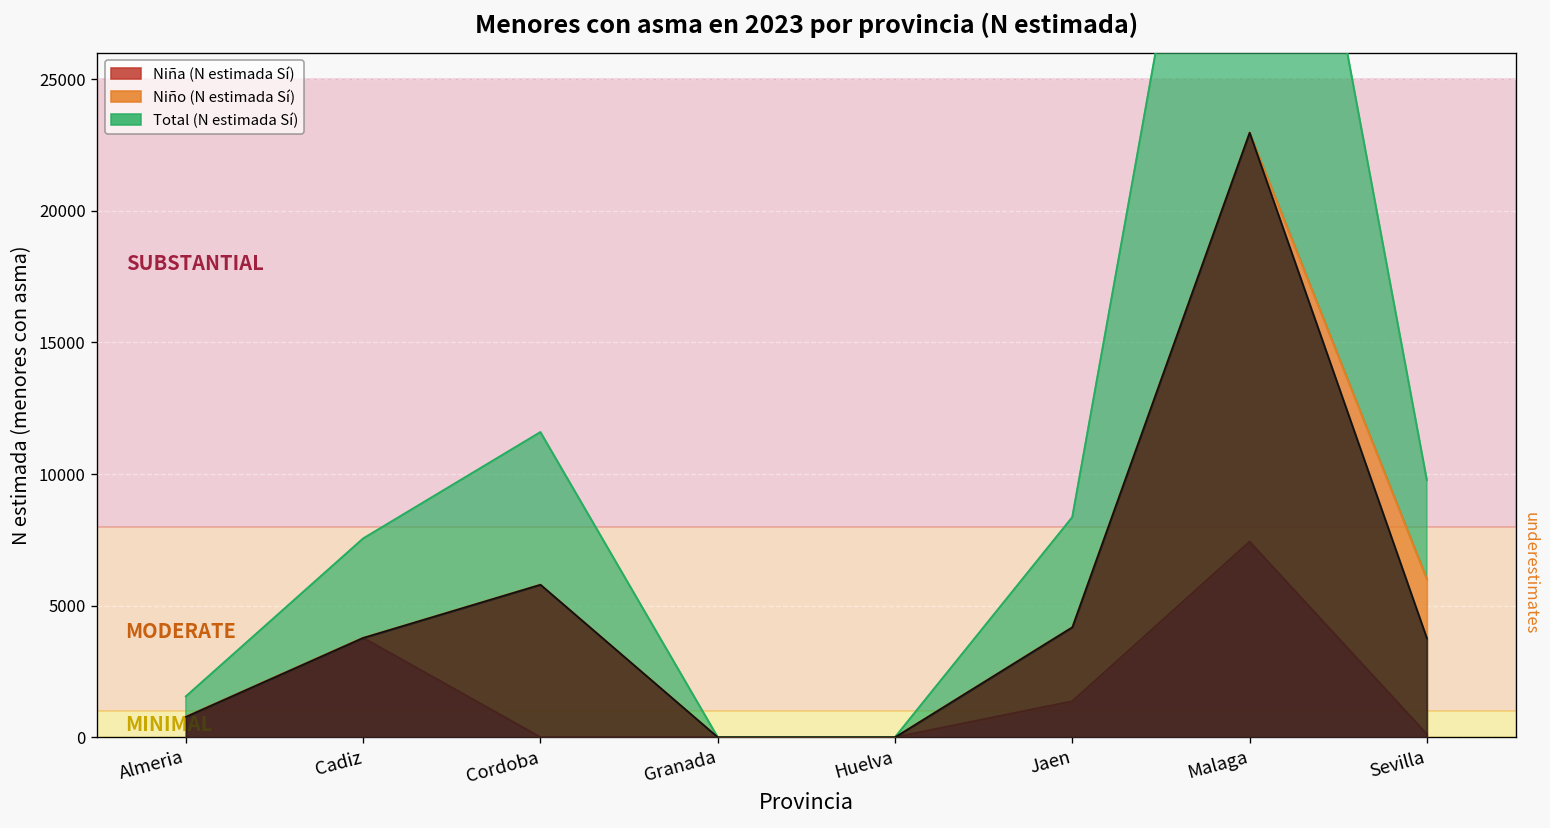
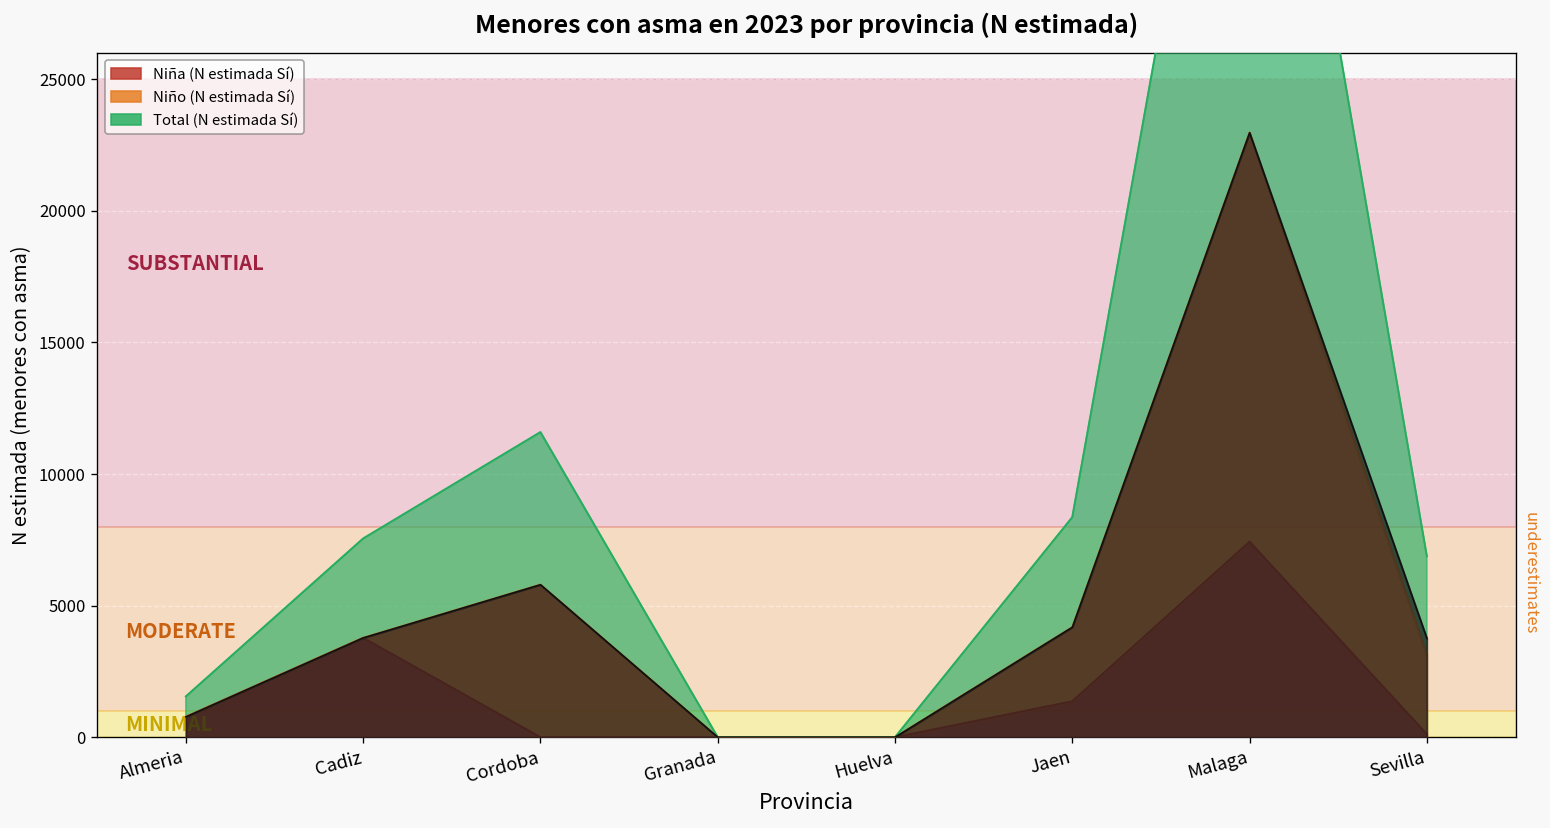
Niño (N estimada Sí), Sevilla: 5900 -> 3000
